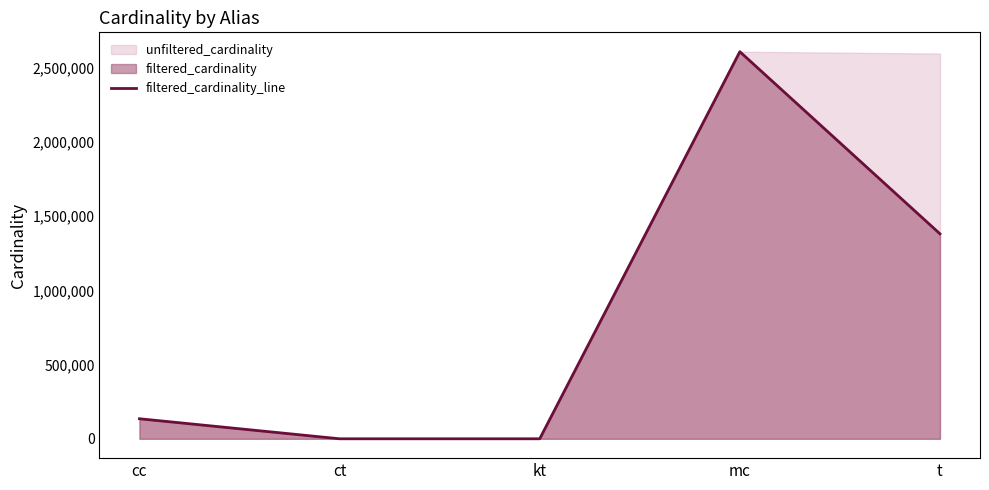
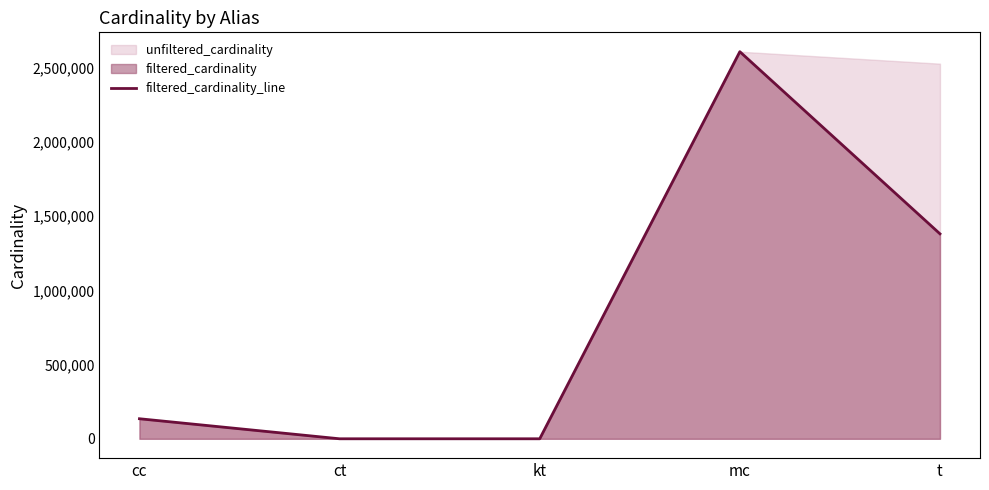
unfiltered_cardinality, t: 2,600,000 -> 2,530,000
